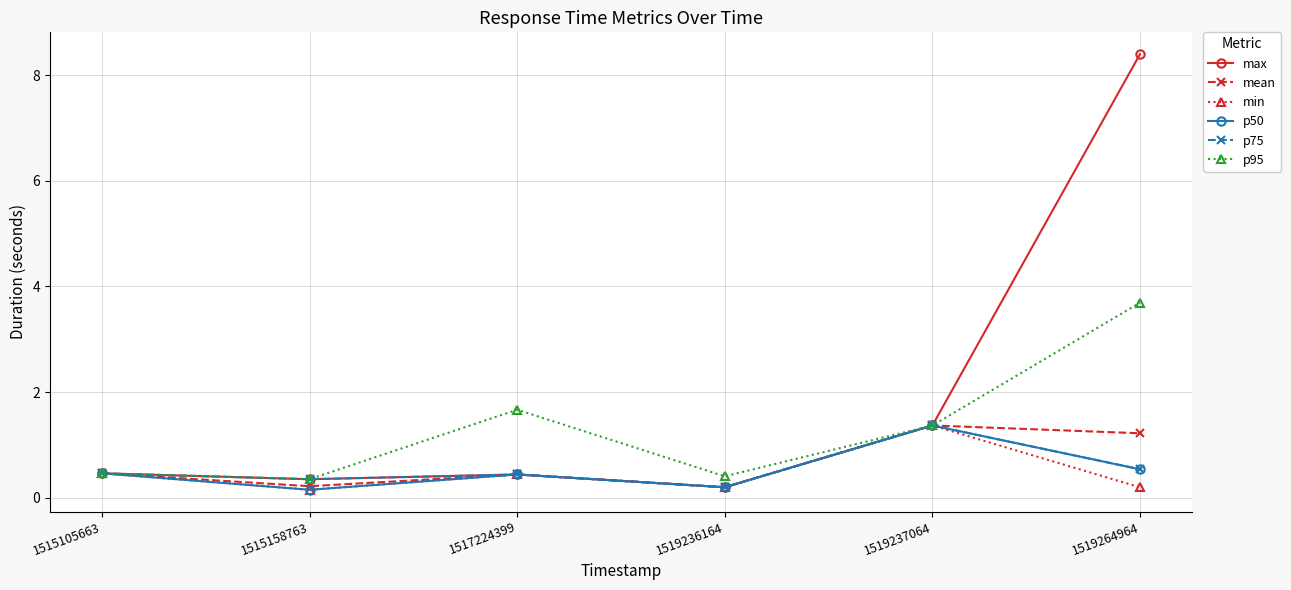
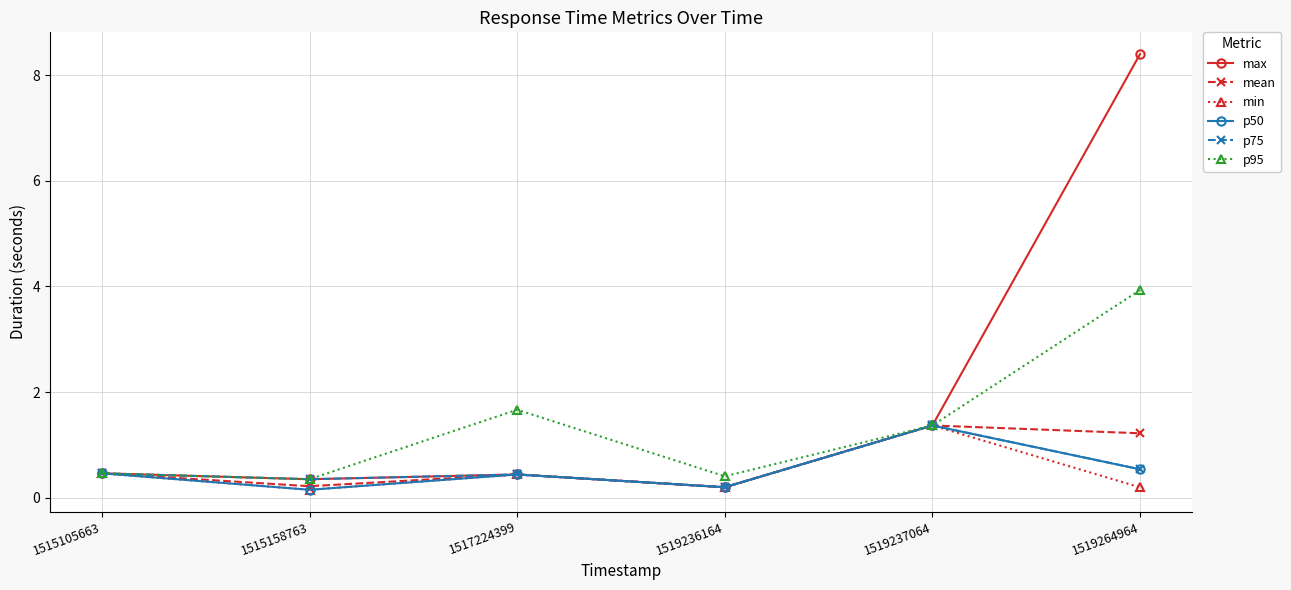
p95, 1519264964: 3.7 -> 3.9
